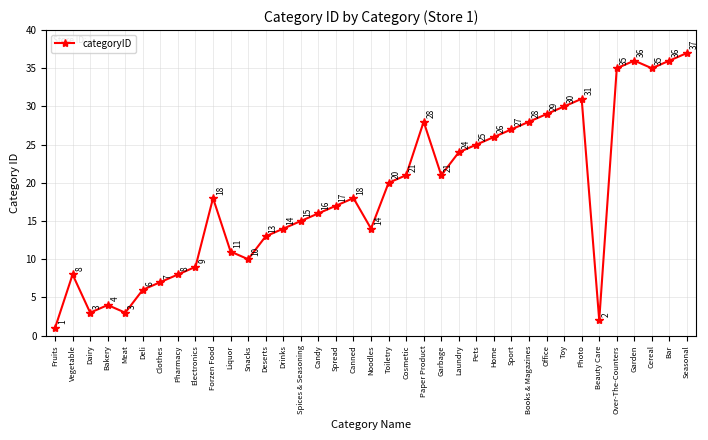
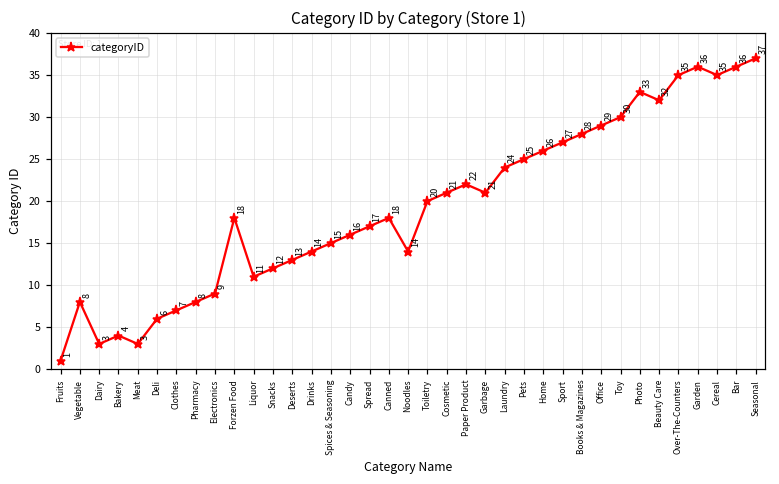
Snacks: 10 -> 12
Paper Product: 28 -> 22
Photo: 31 -> 33
Beauty Care: 2 -> 32
